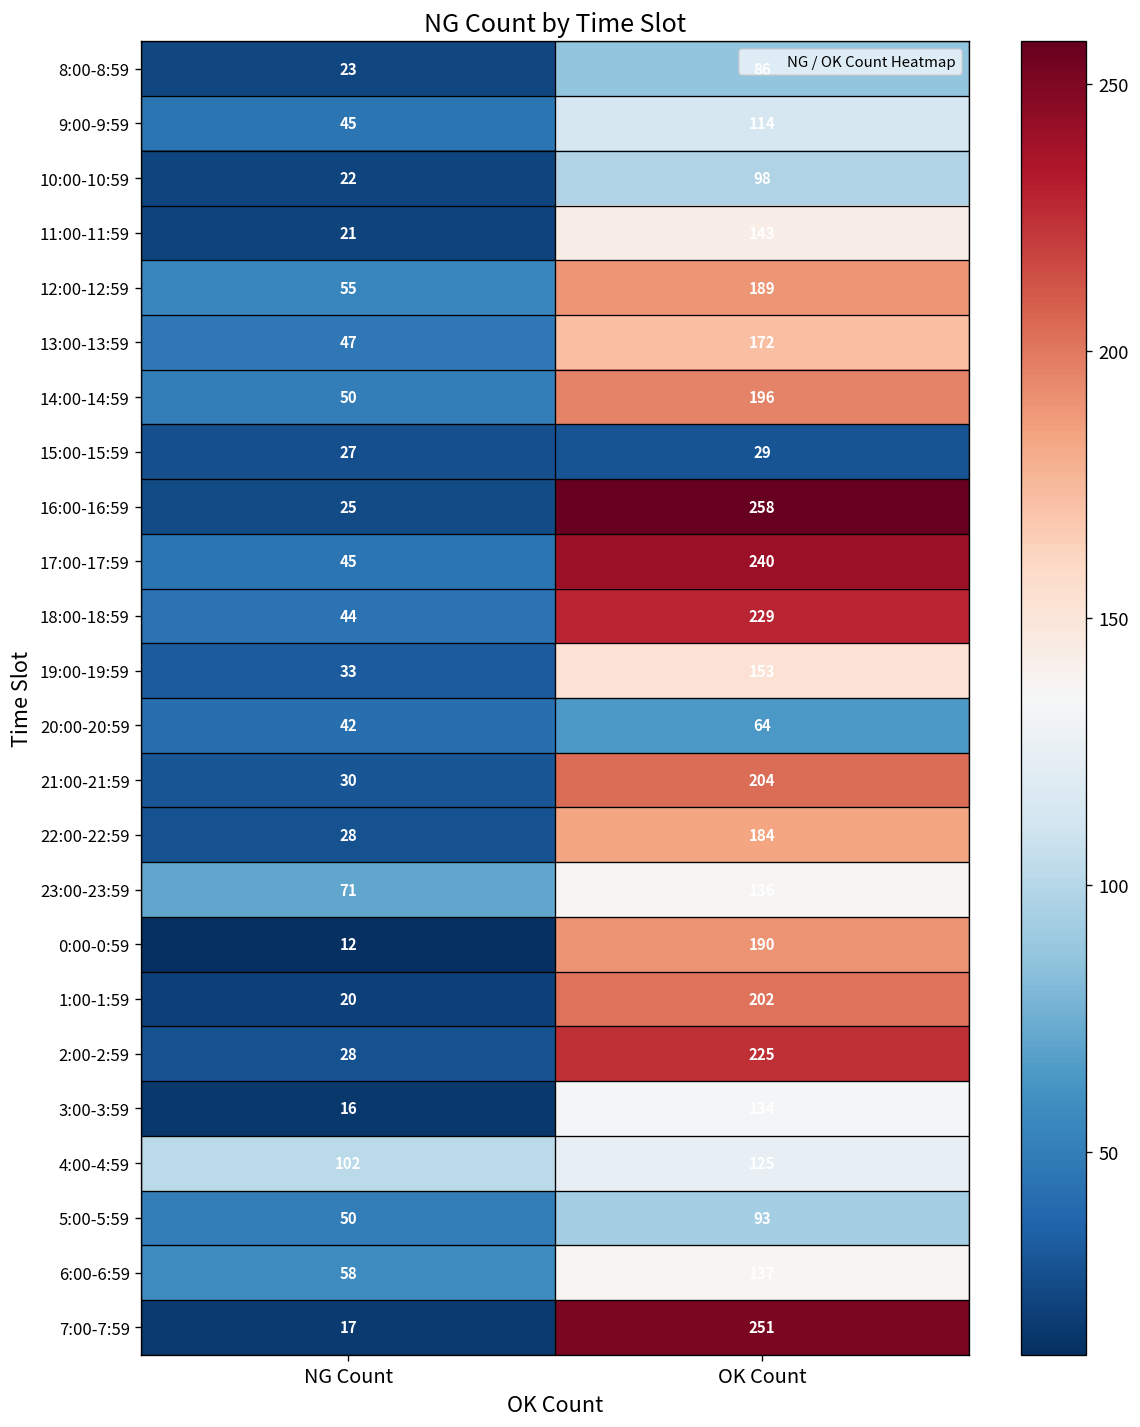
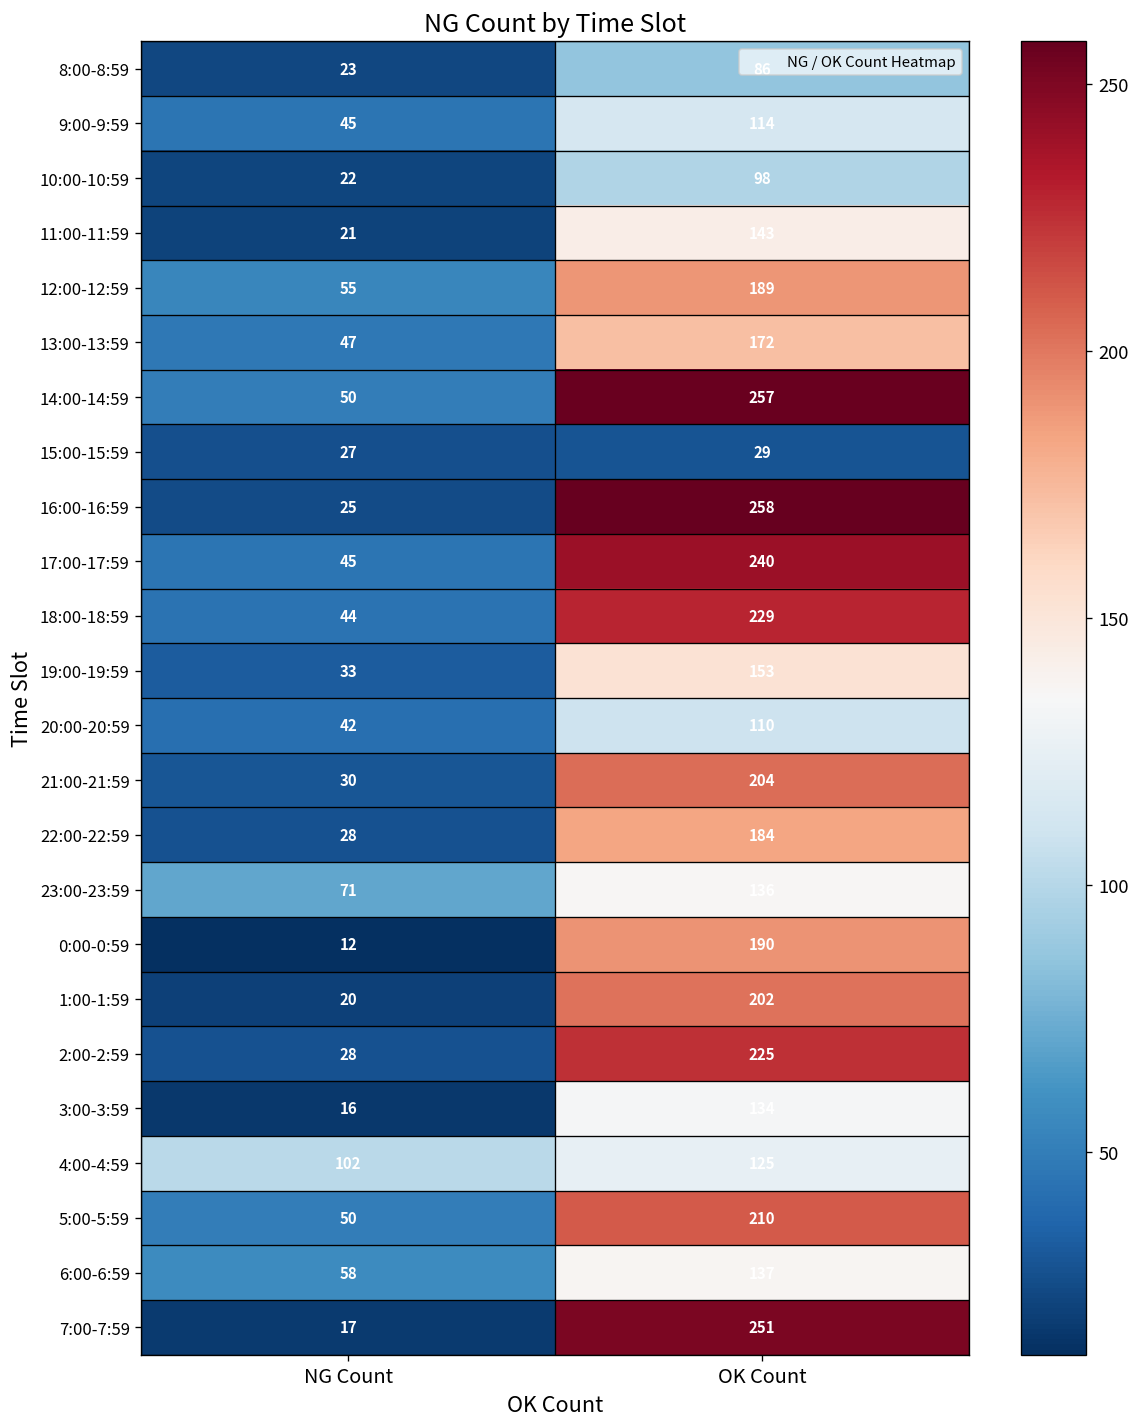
14:00-14:59, OK Count: 196 -> 257
20:00-20:59, OK Count: 64 -> 110
5:00-5:59, OK Count: 93 -> 210
